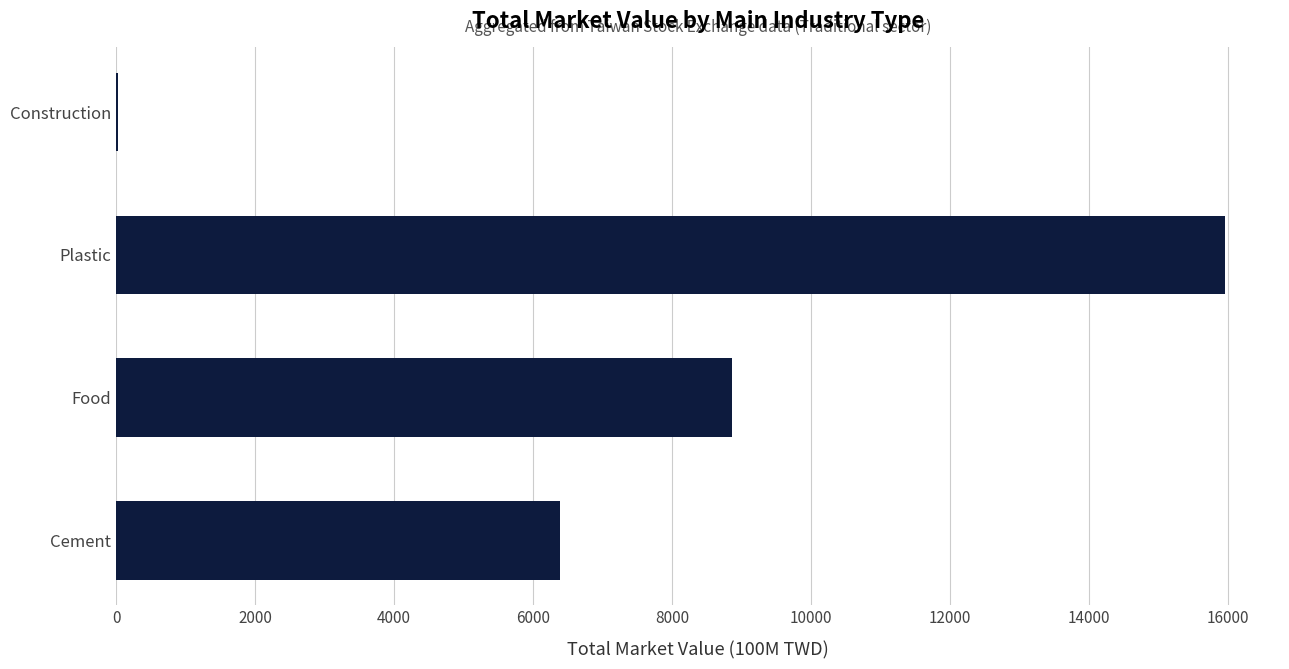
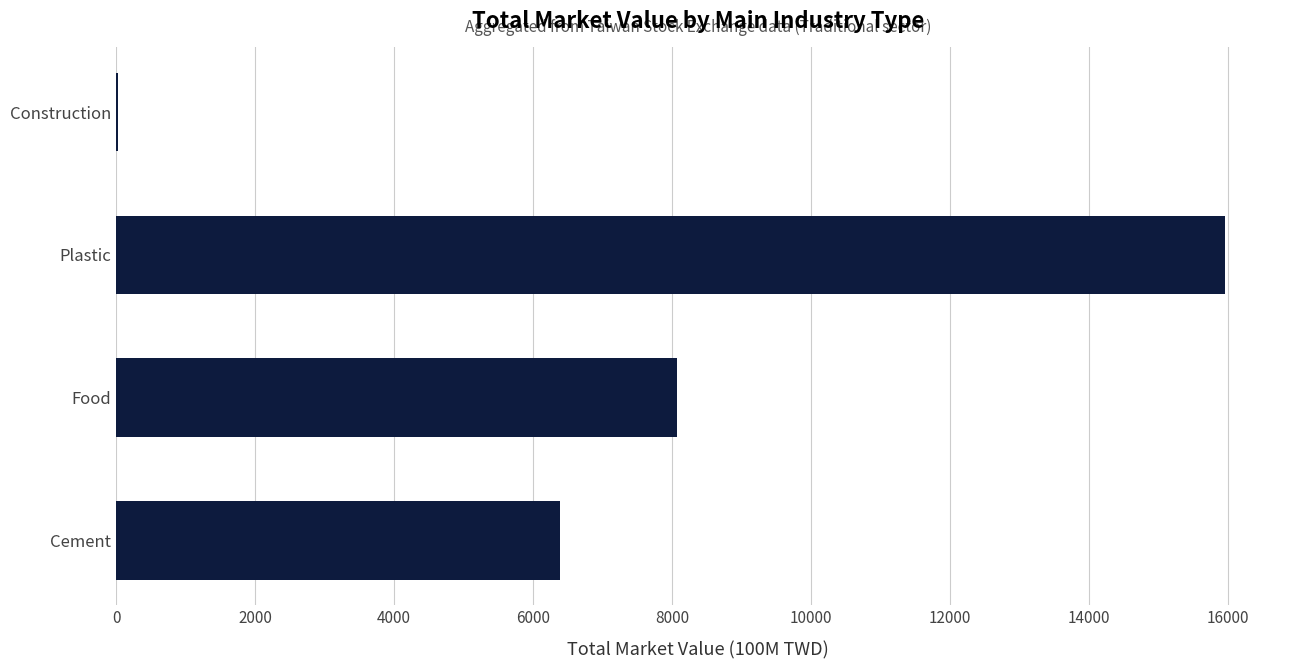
Food: 8900 -> 8100
